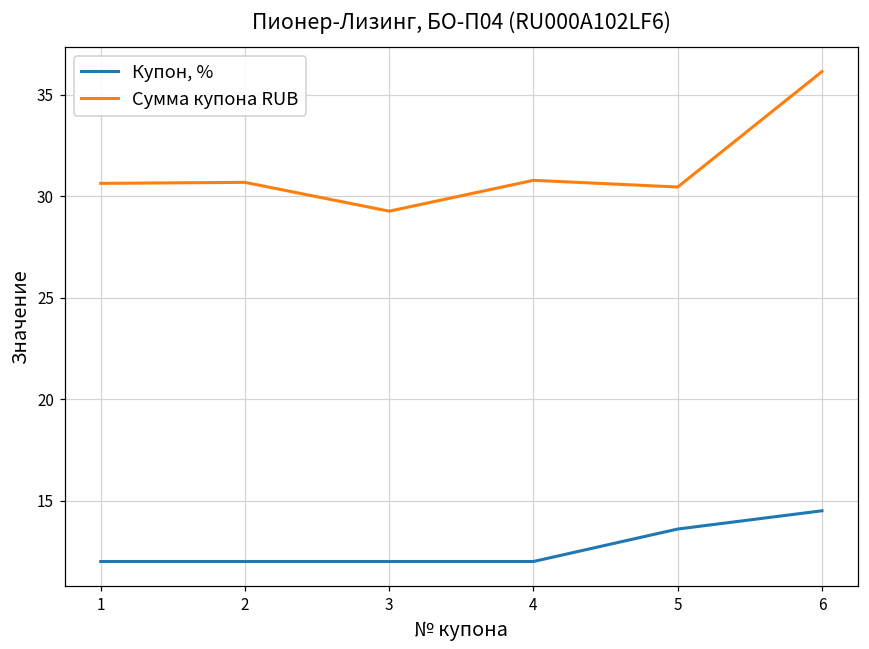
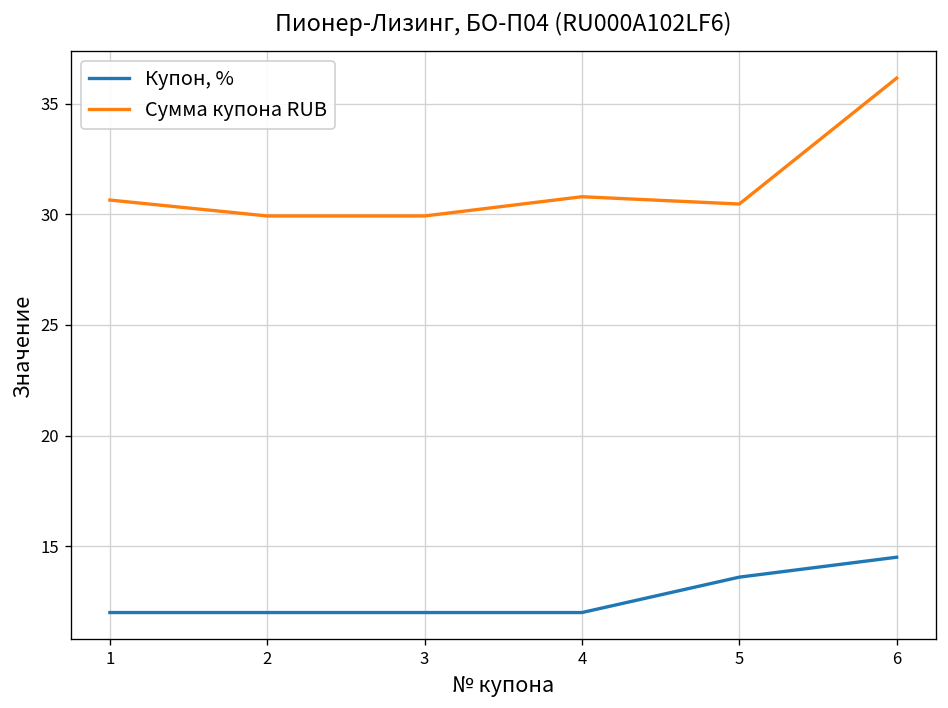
Сумма купона RUB, 2: 30.7 -> 29.9
Сумма купона RUB, 3: 29.3 -> 29.9
